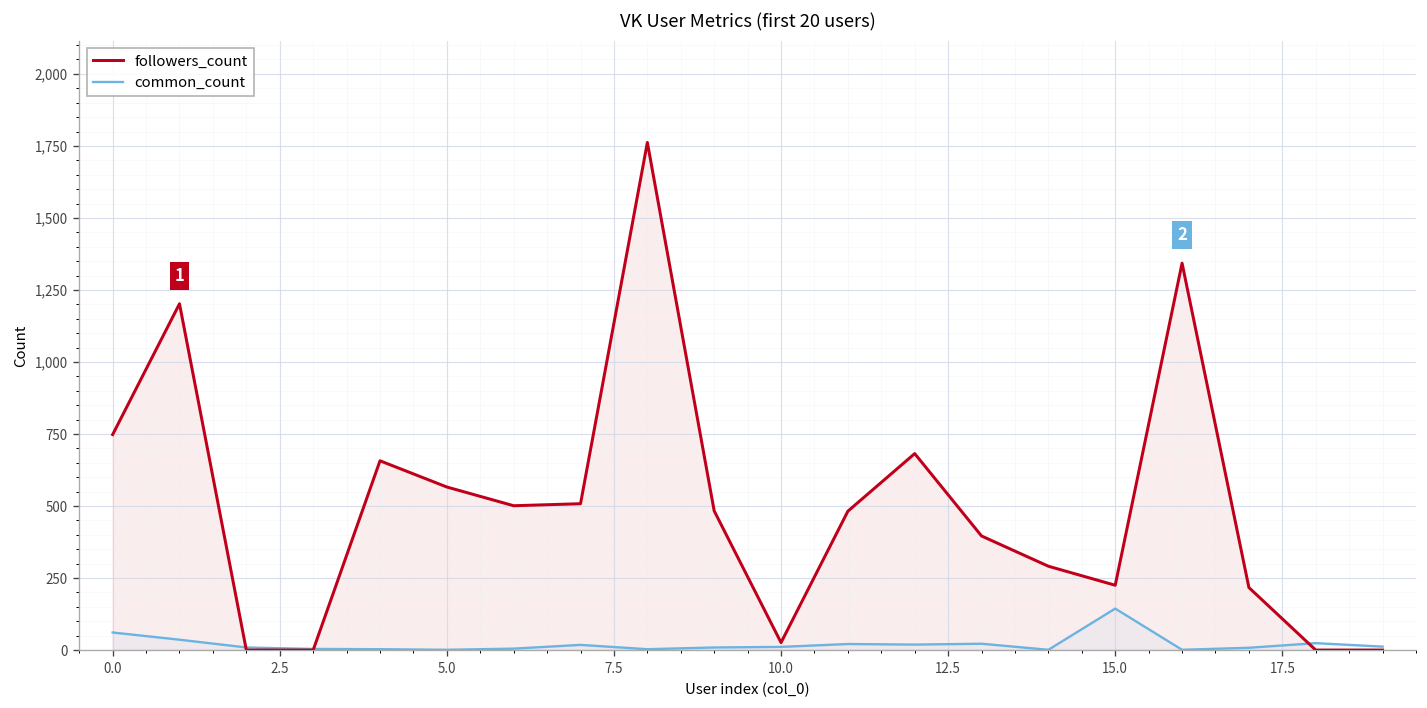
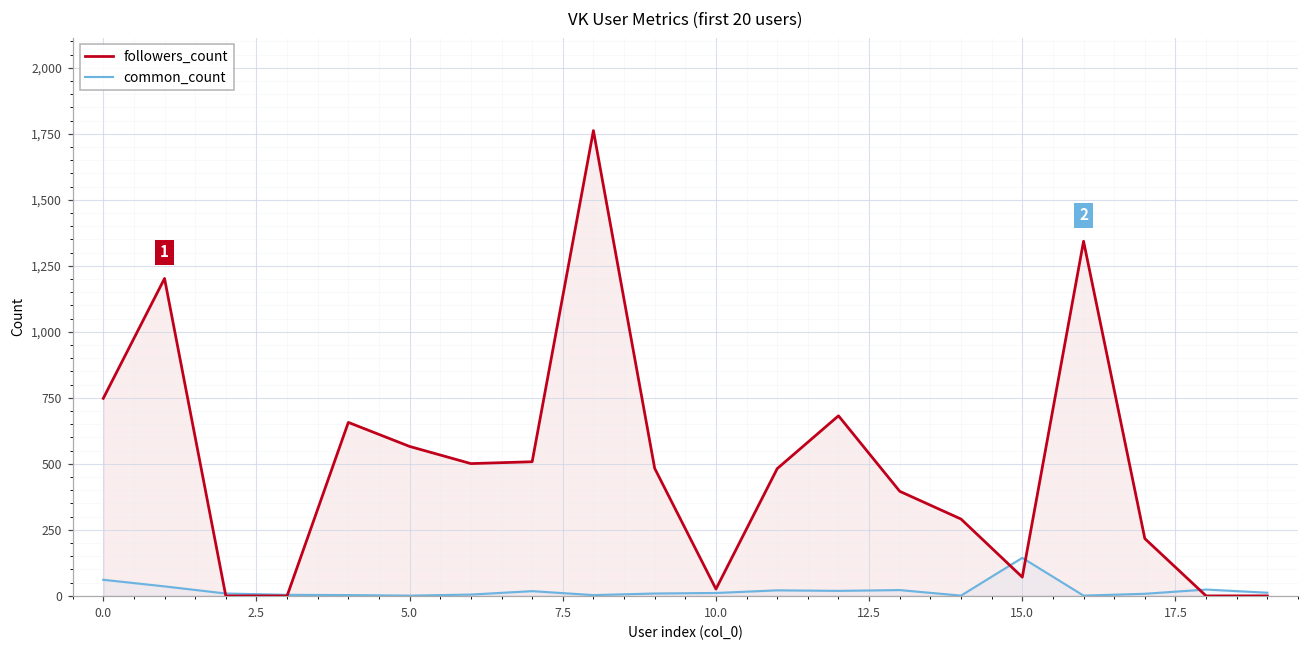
followers_count, 15.0: 230 -> 70
